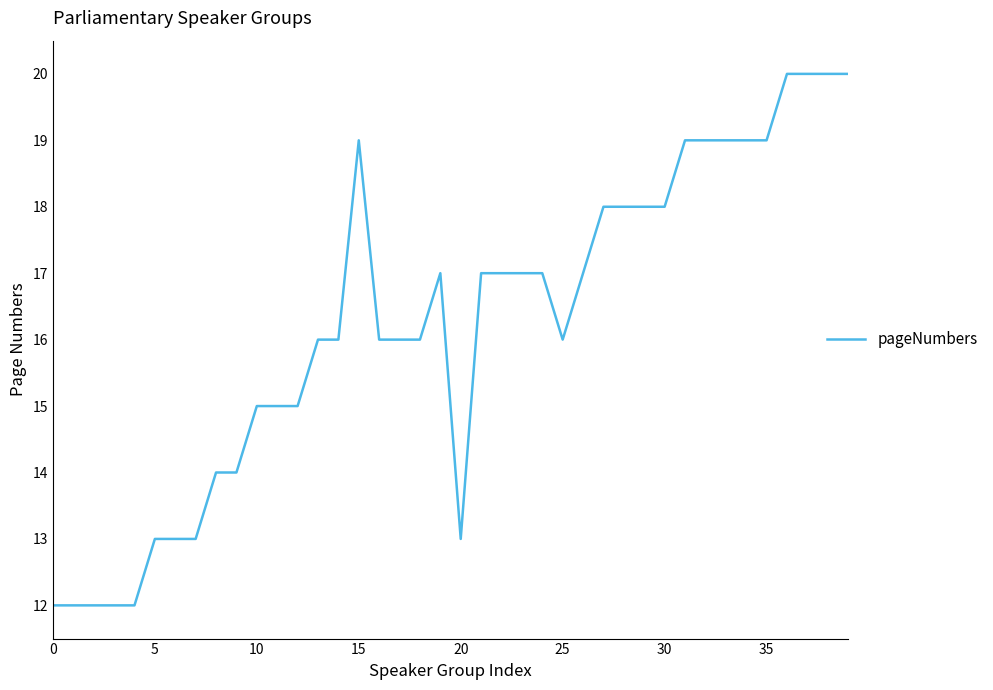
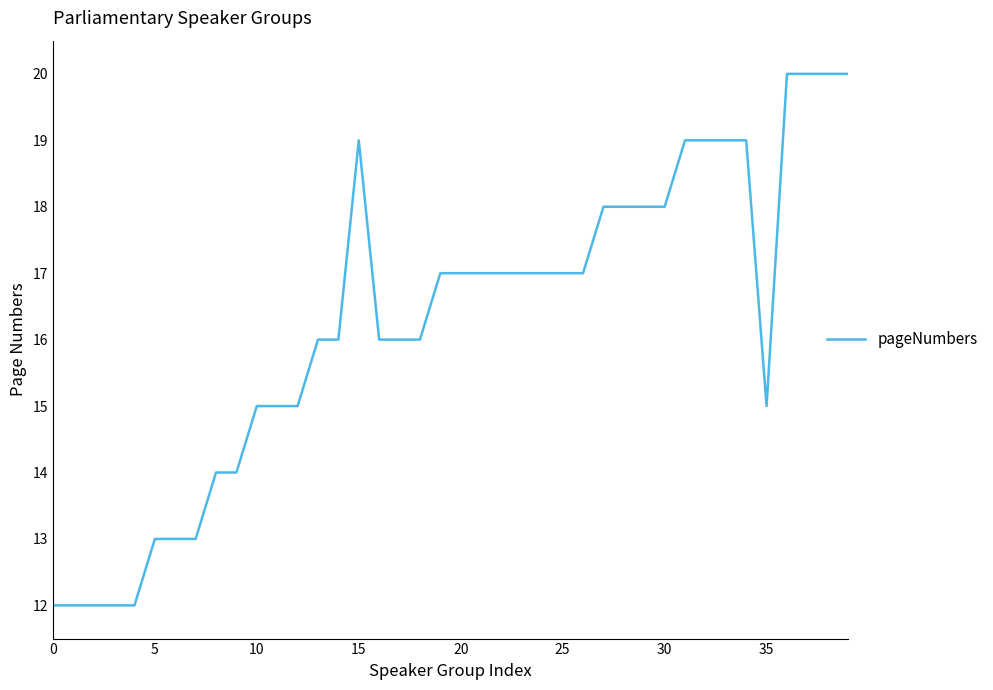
20: 13 -> 17
25: 16 -> 17
35: 19 -> 15
